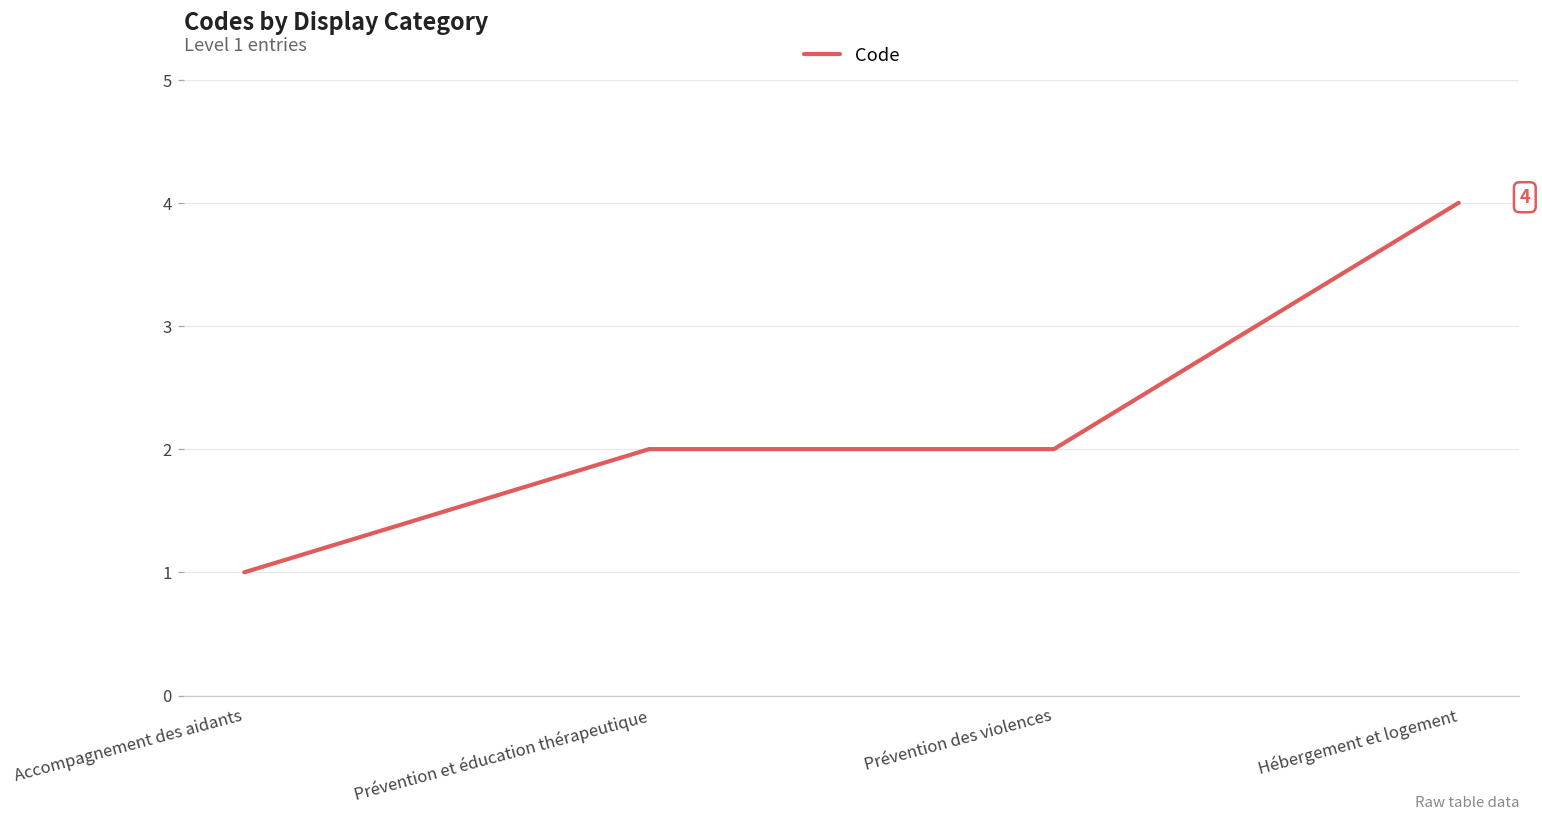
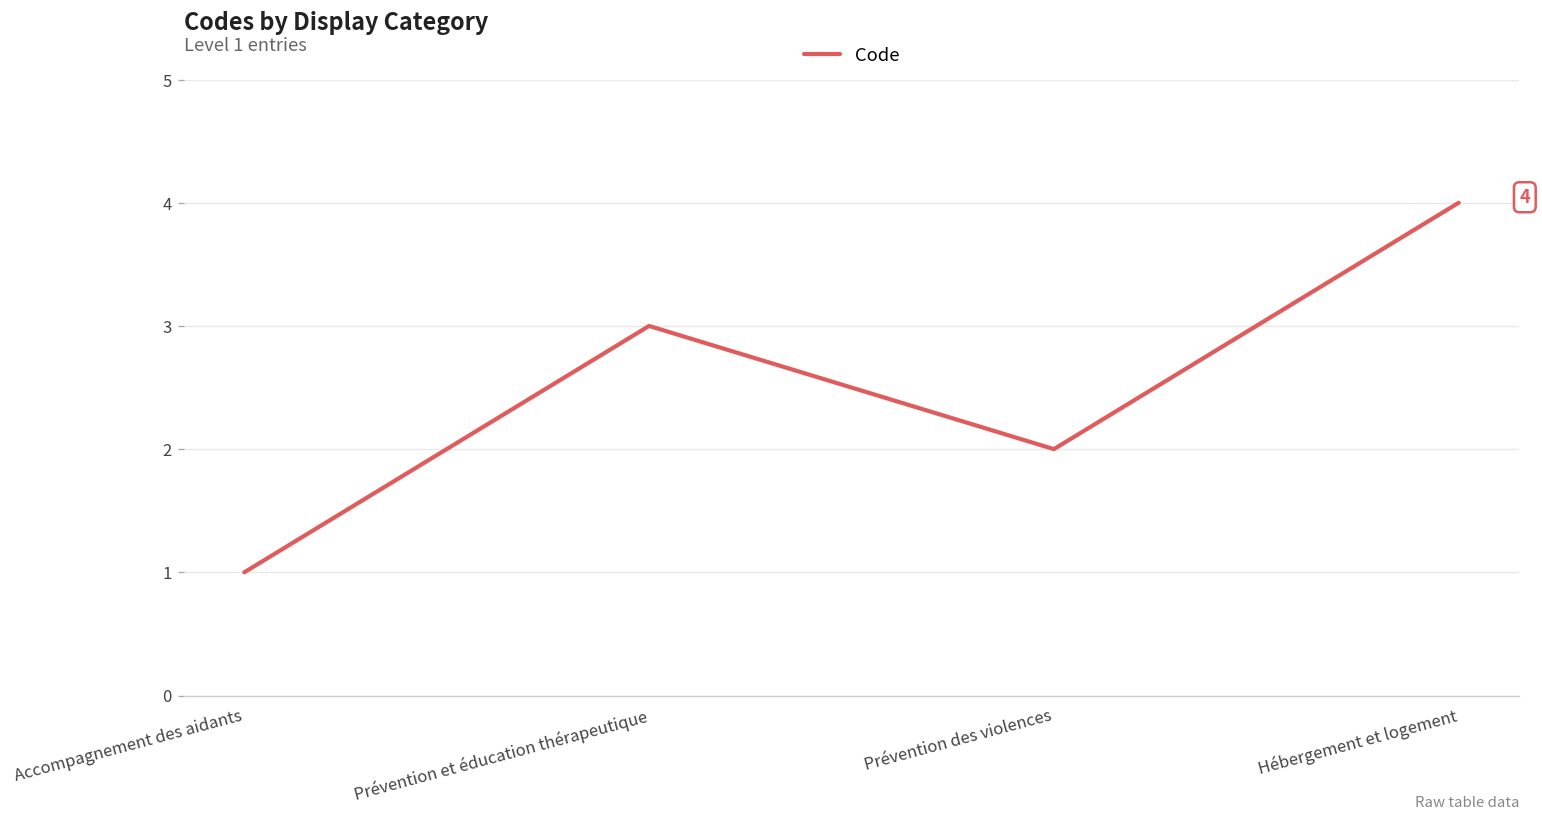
Prévention et éducation thérapeutique: 2 -> 3
